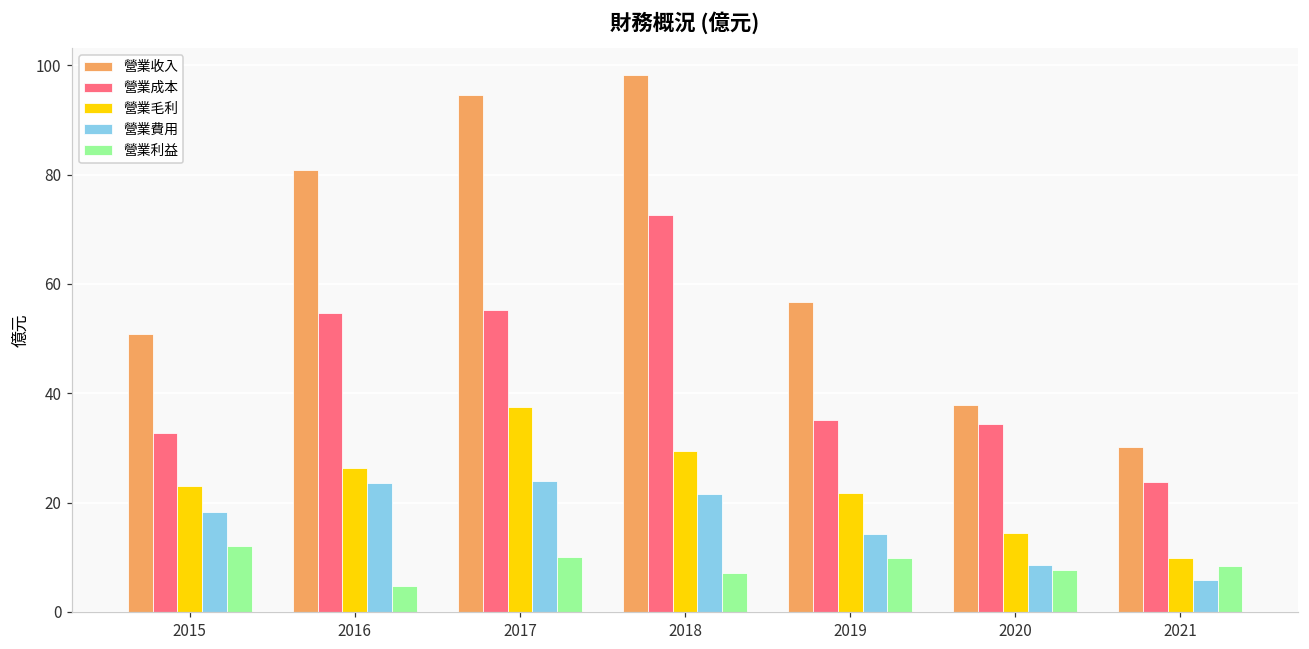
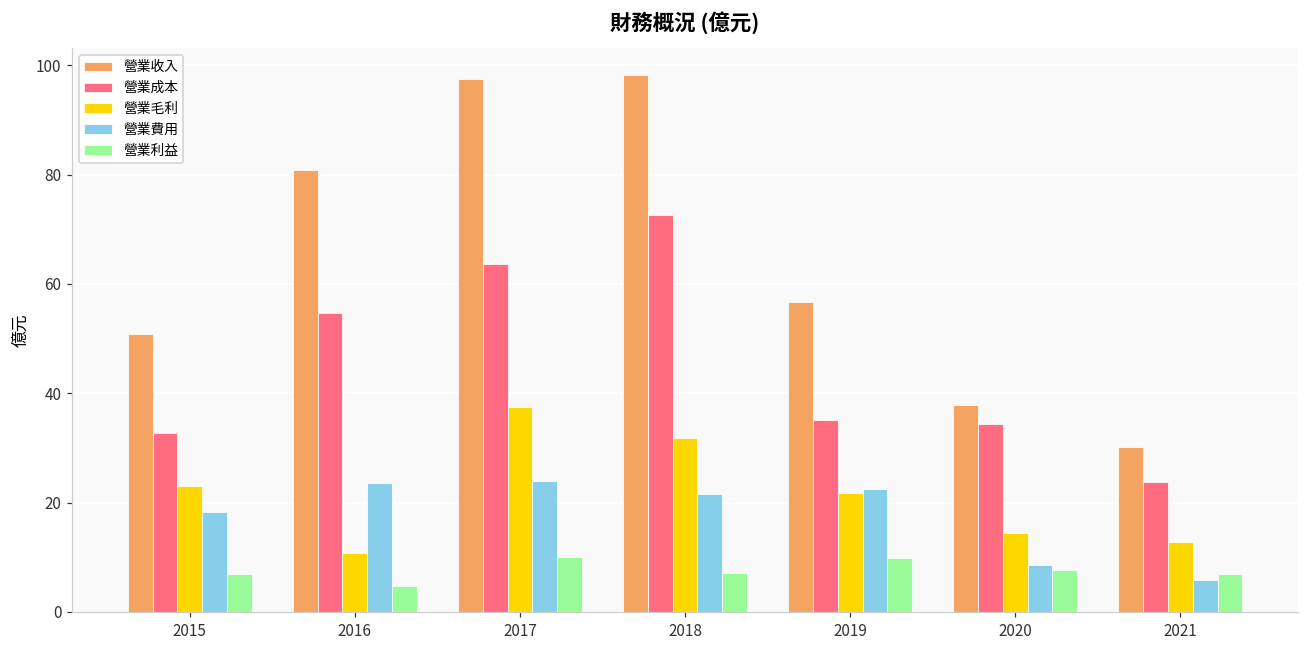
營業利益, 2015: 12 -> 7
營業毛利, 2016: 26 -> 11
營業收入, 2017: 95 -> 97
營業成本, 2017: 55 -> 64
營業毛利, 2018: 29 -> 32
營業費用, 2019: 14 -> 22
營業毛利, 2021: 10 -> 13
營業利益, 2021: 8 -> 7
